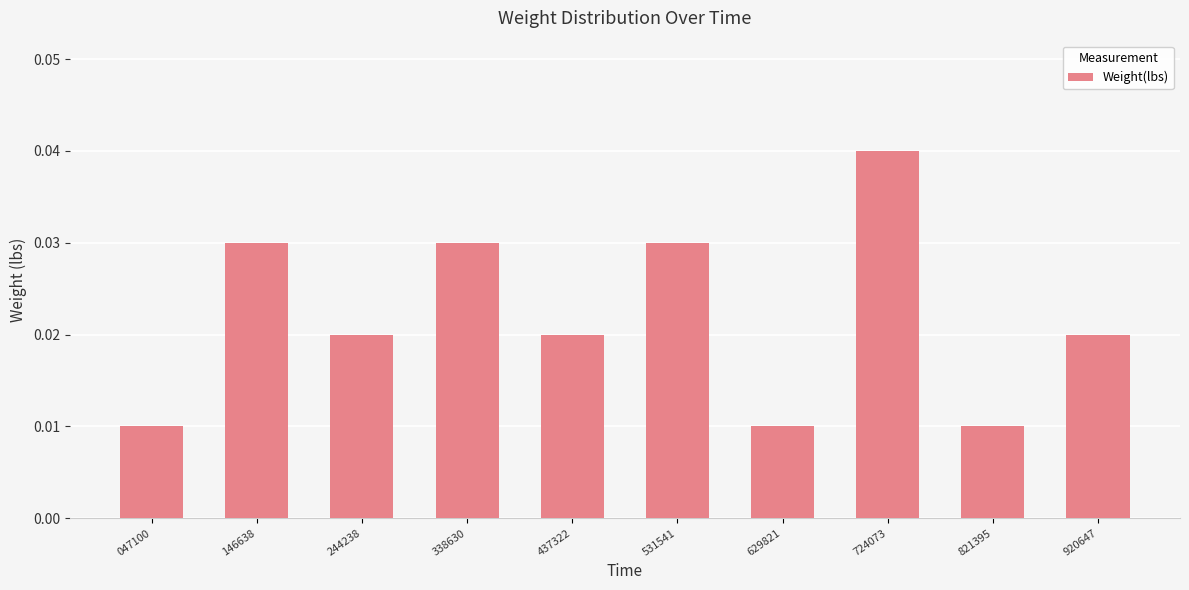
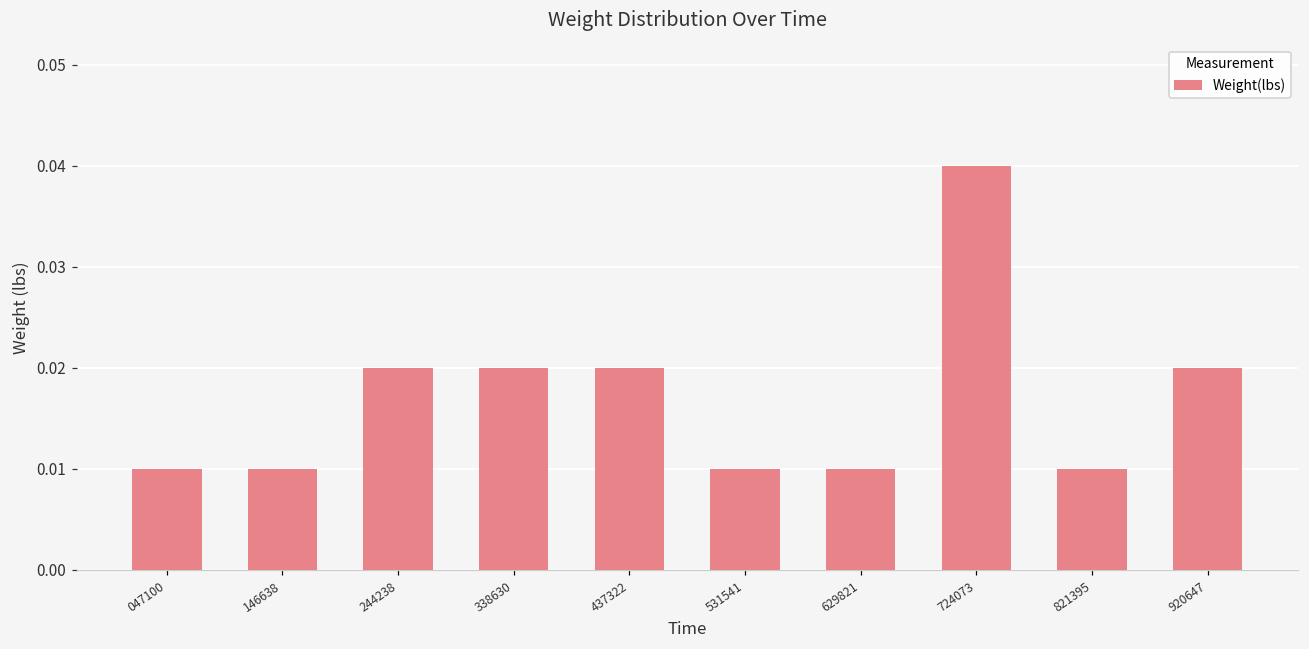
146638: 0.03 -> 0.01
338630: 0.03 -> 0.02
531541: 0.03 -> 0.01
